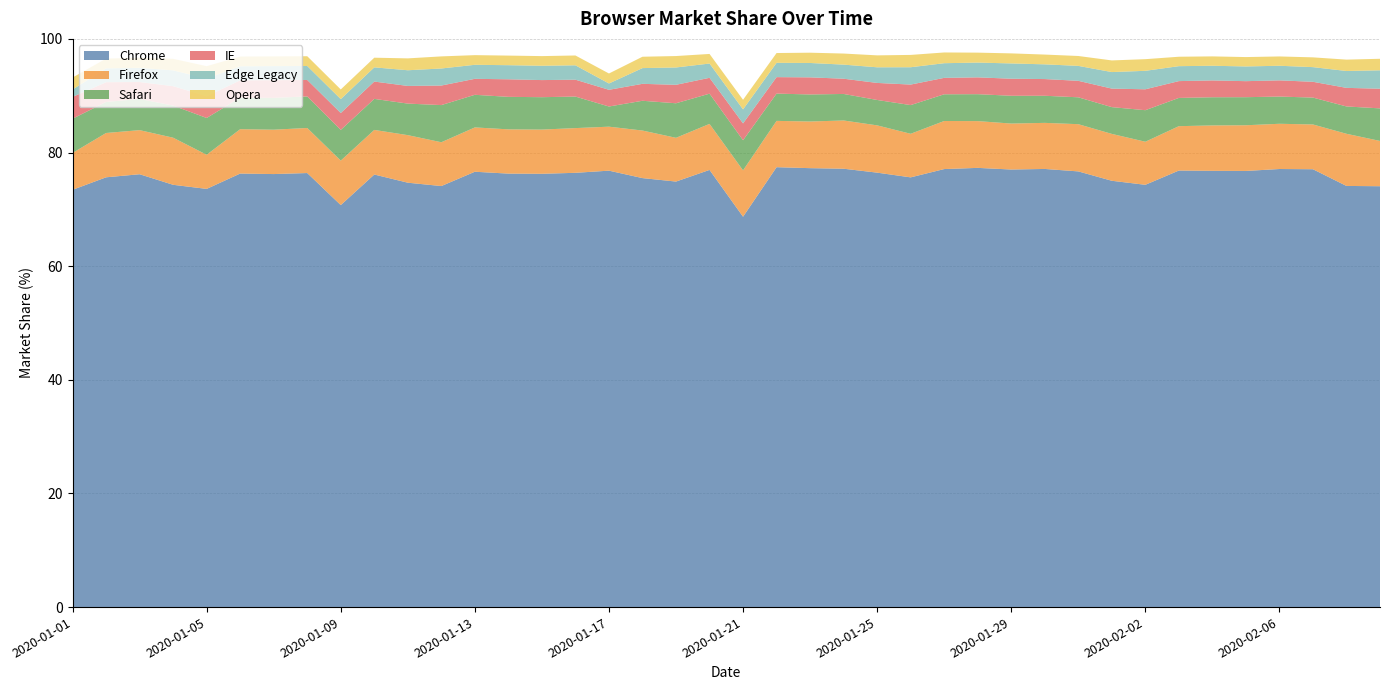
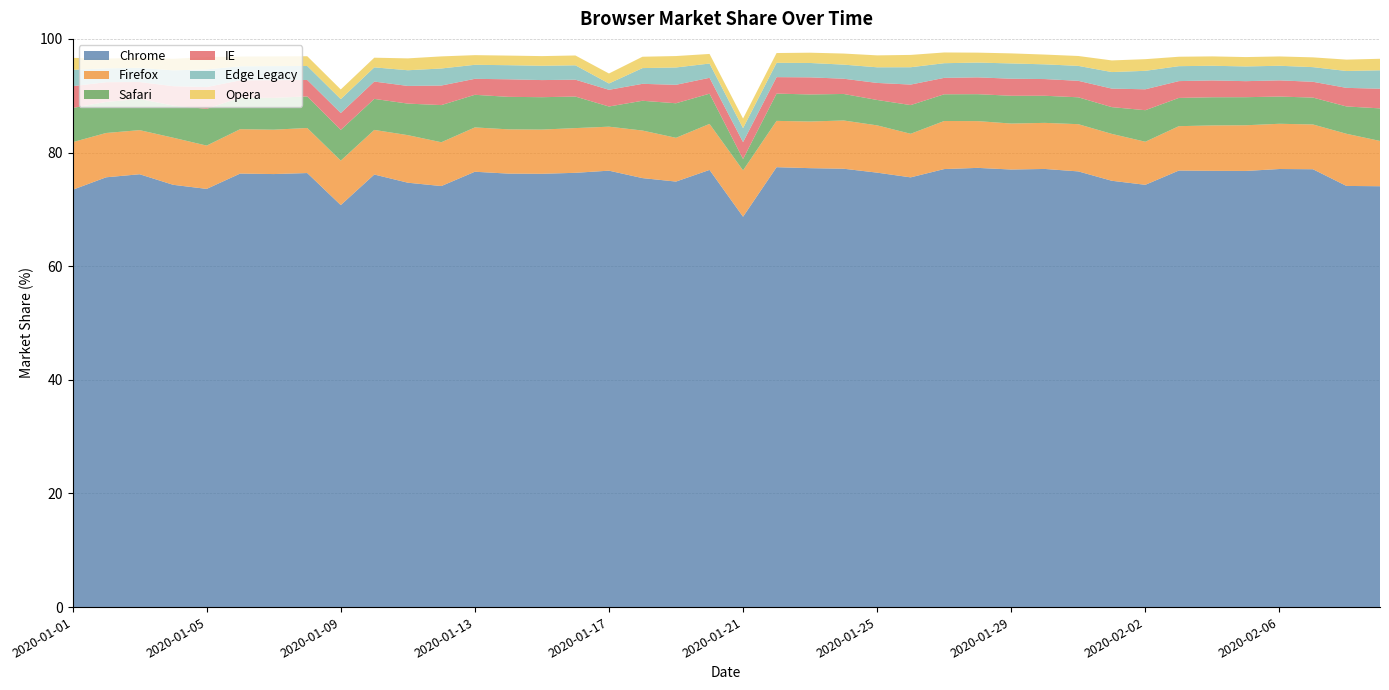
Firefox, 2020-01-01: 6 -> 8
Edge Legacy, 2020-01-01: 1 -> 3
Firefox, 2020-01-05: 6 -> 8
Safari, 2020-01-21: 5 -> 2
